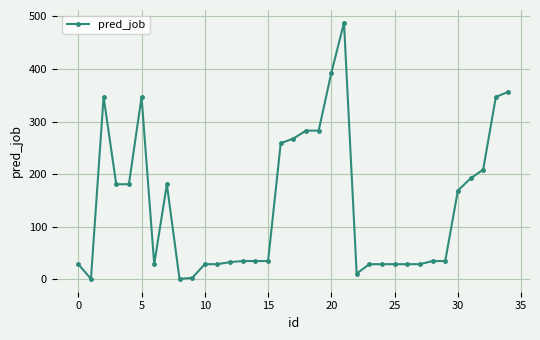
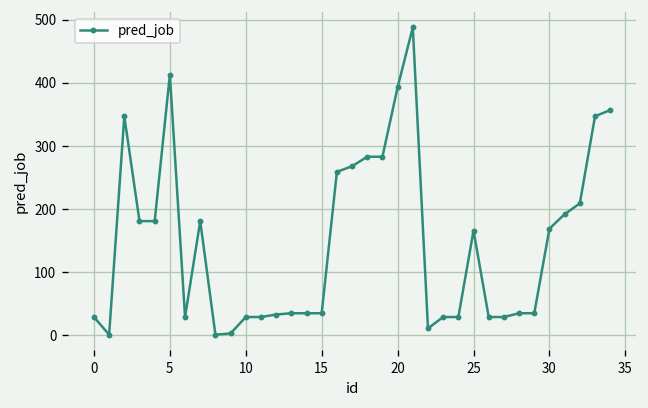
5: 350 -> 410
25: 30 -> 170
